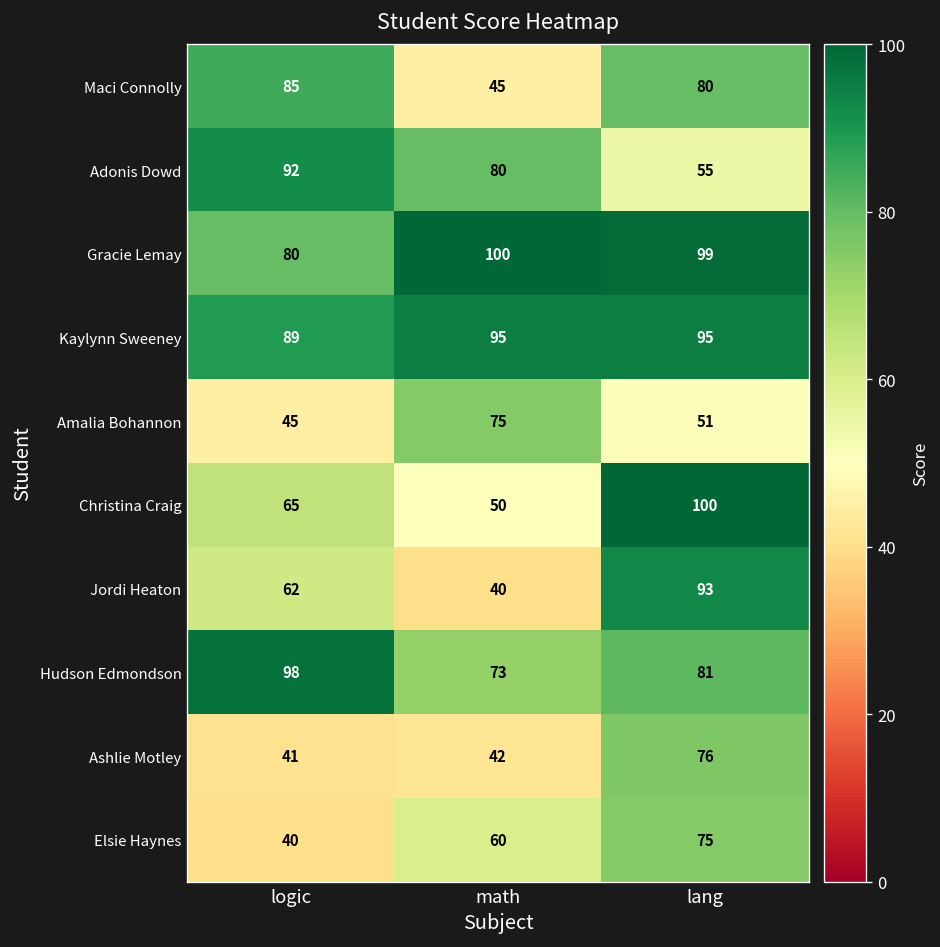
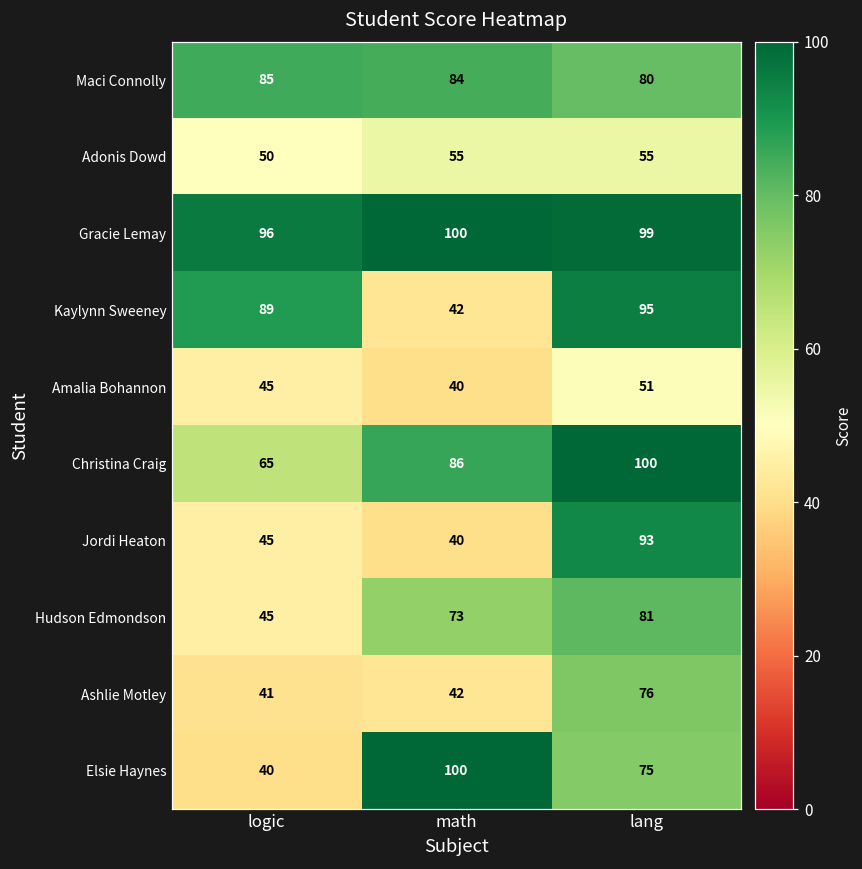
Maci Connolly, math: 45 -> 84
Adonis Dowd, logic: 92 -> 50
Adonis Dowd, math: 80 -> 55
Gracie Lemay, logic: 80 -> 96
Kaylynn Sweeney, math: 95 -> 42
Amalia Bohannon, math: 75 -> 40
Christina Craig, math: 50 -> 86
Jordi Heaton, logic: 62 -> 45
Hudson Edmondson, logic: 98 -> 45
Elsie Haynes, math: 60 -> 100
